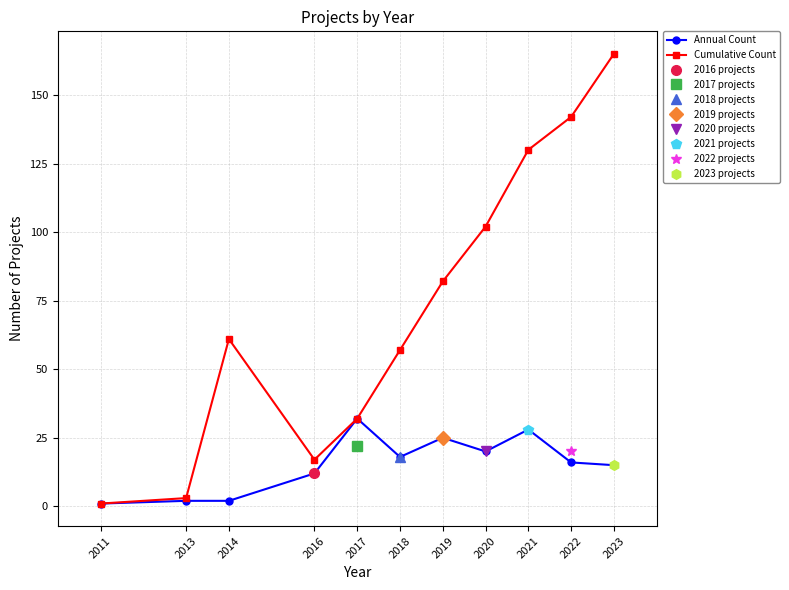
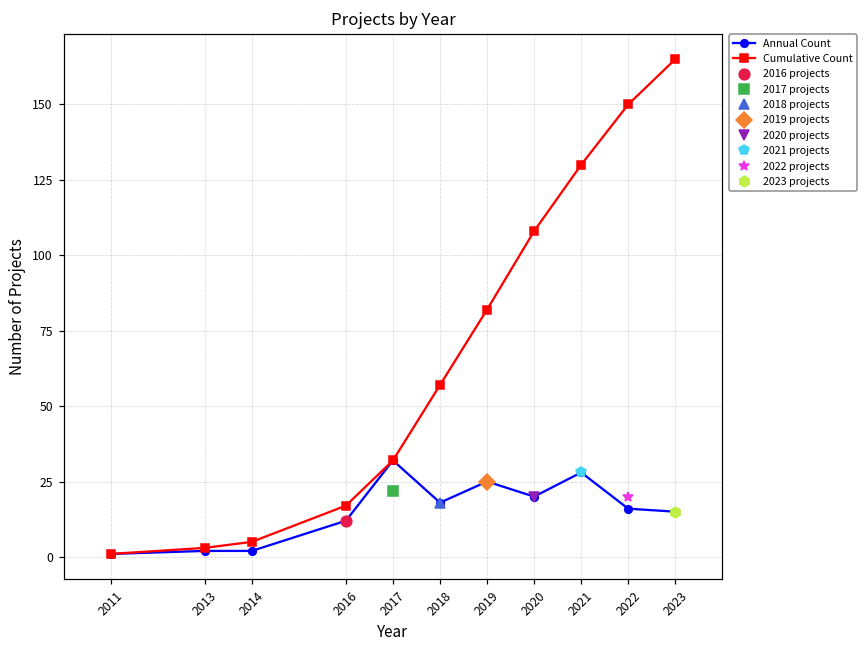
Cumulative Count, 2014: 61 -> 5
Cumulative Count, 2020: 102 -> 108
Cumulative Count, 2022: 142 -> 150
